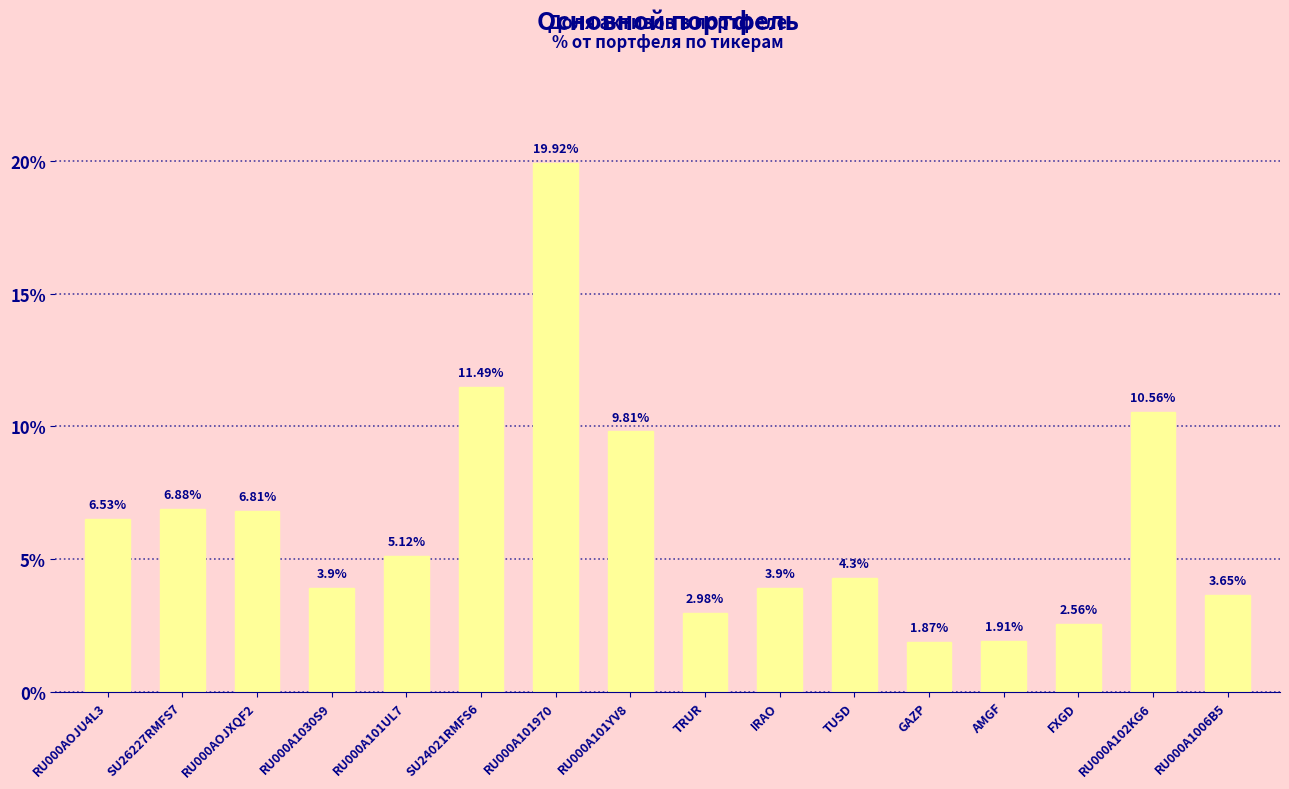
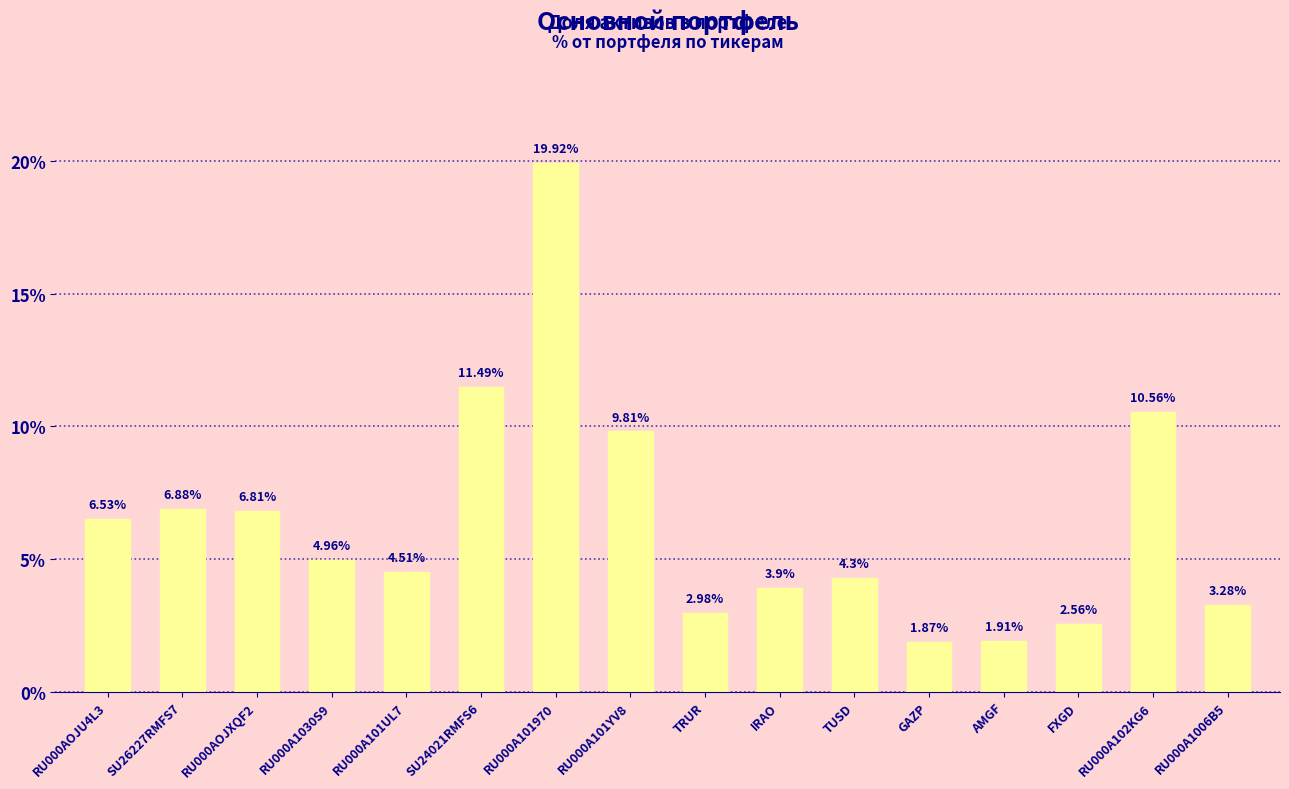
RU000A1030S9: 3.9% -> 4.96%
RU000A101UL7: 5.12% -> 4.51%
RU000A1006B5: 3.65% -> 3.28%
